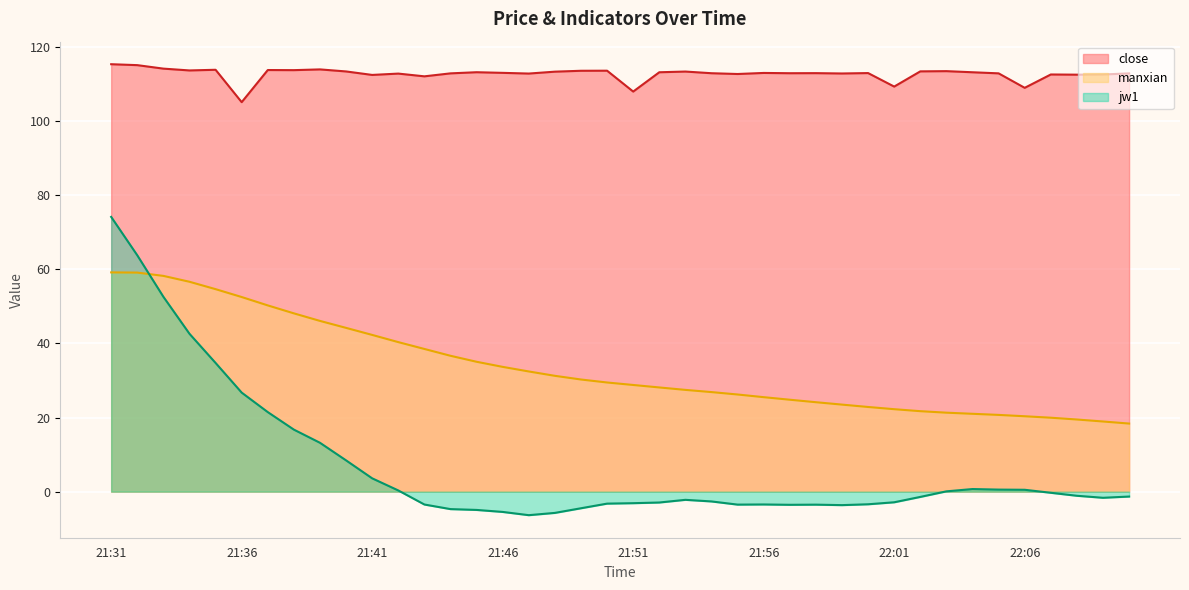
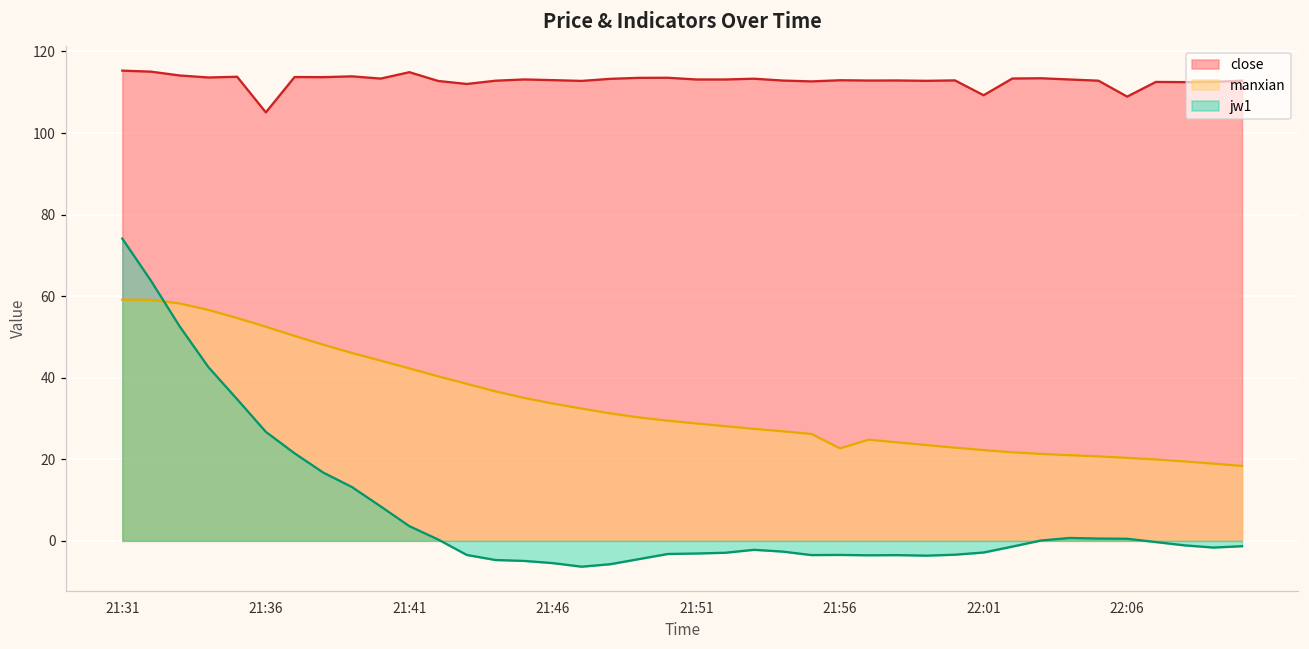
close, 21:41: 112 -> 115
close, 21:51: 108 -> 113
manxian, 21:56: 25 -> 23
